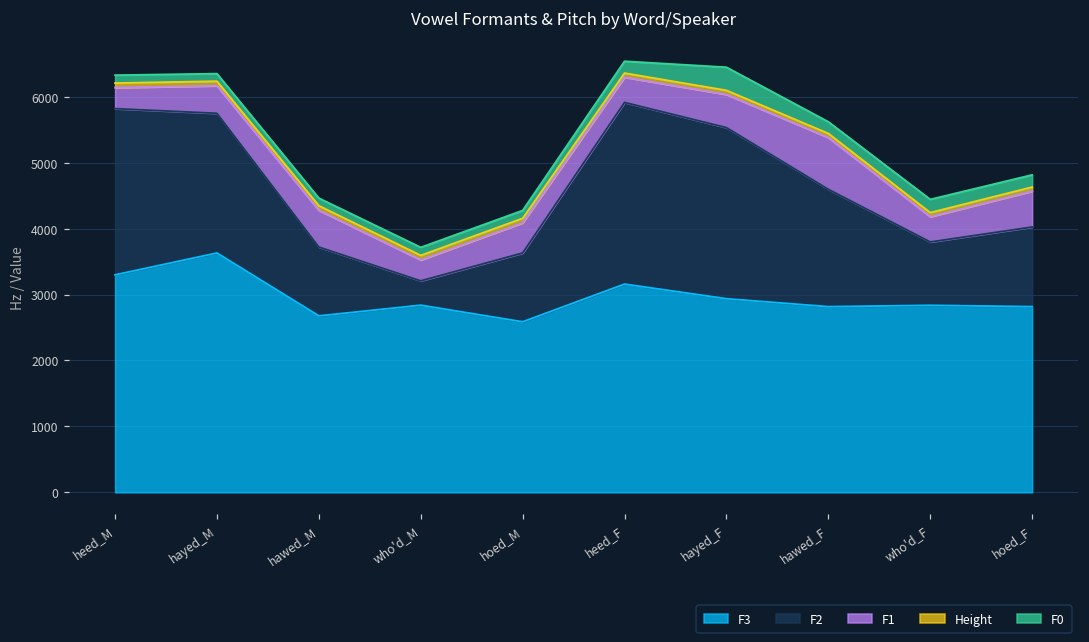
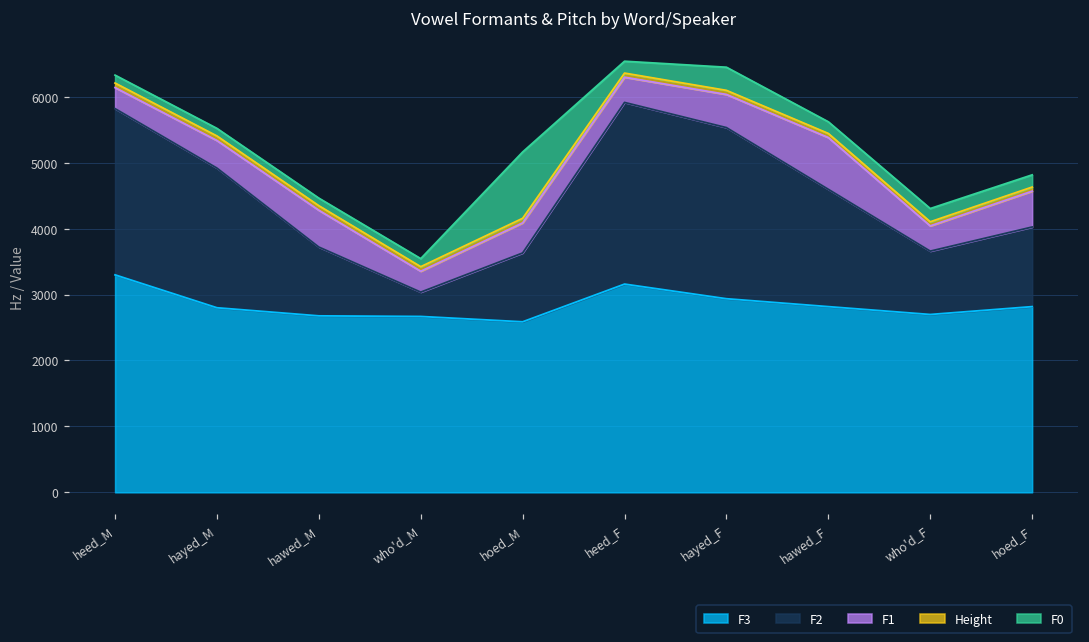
F3, hayed_M: 3600 -> 2800
F3, who'd_M: 2800 -> 2700
F0, hoed_M: 100 -> 1000
F3, who'd_F: 2800 -> 2700
